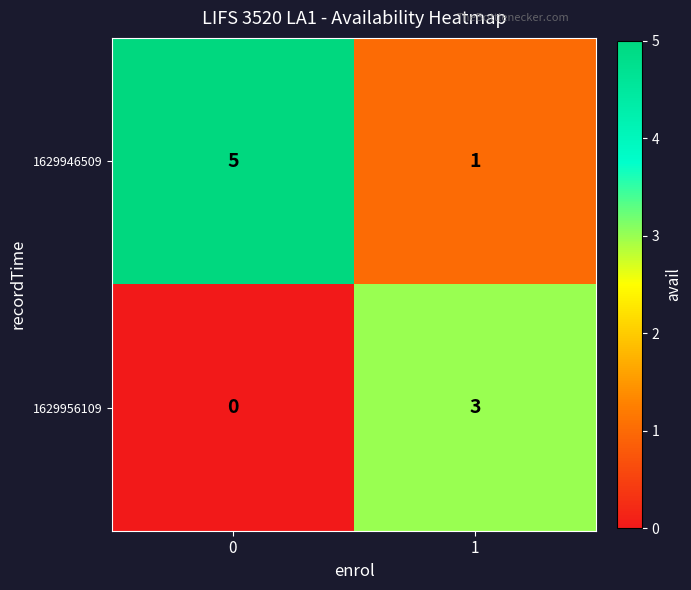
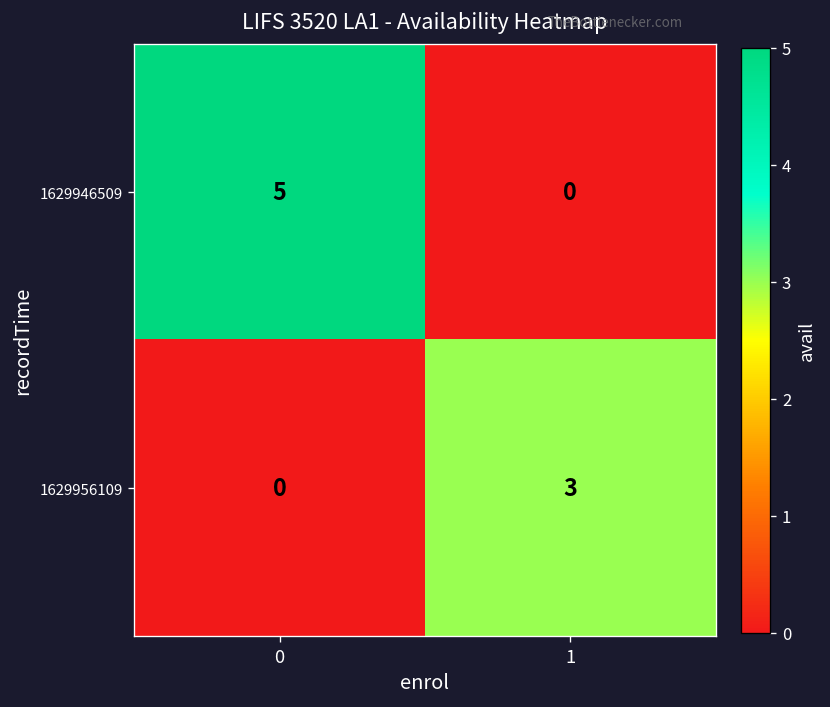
1629946509, 1: 1 -> 0
